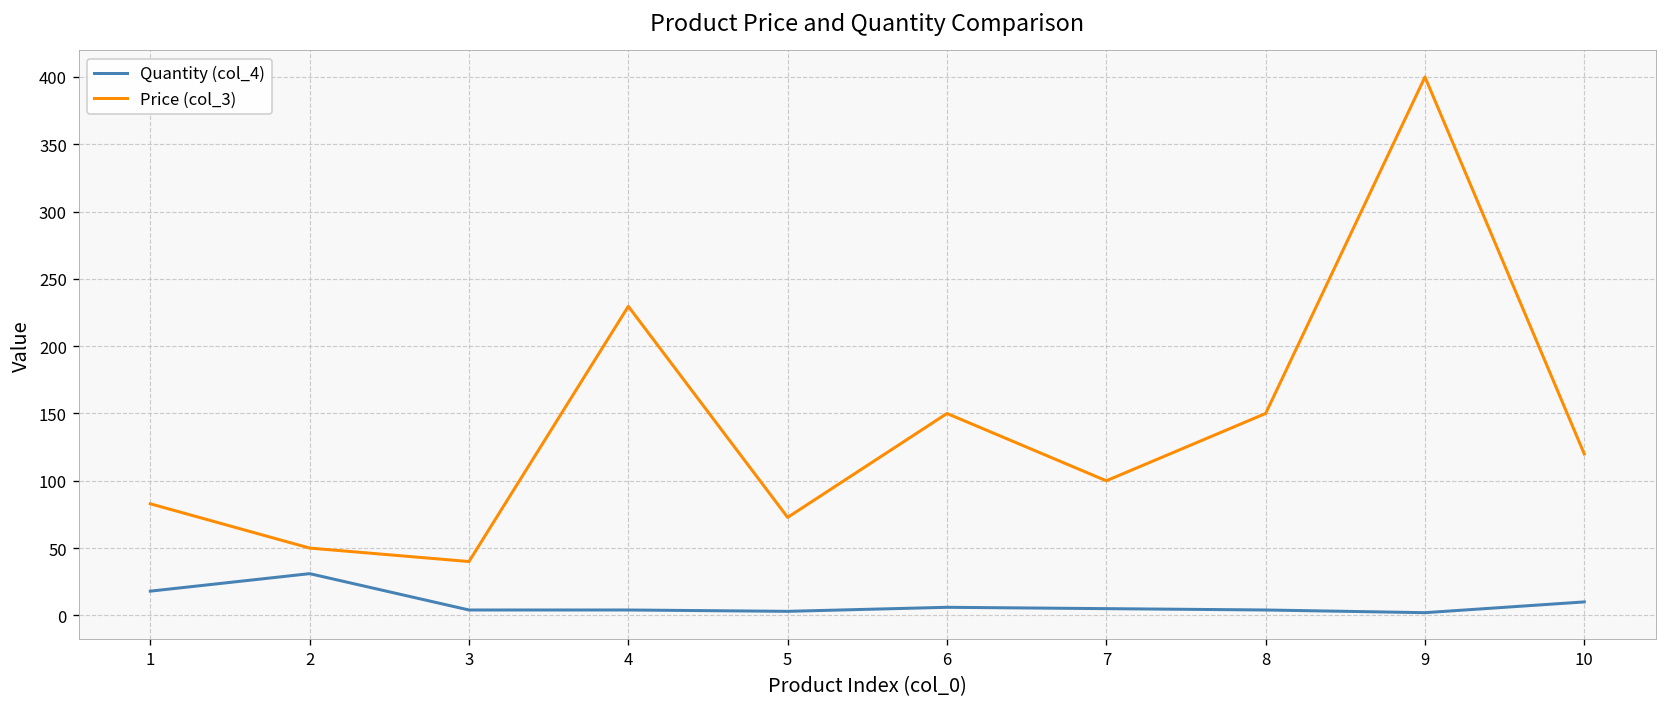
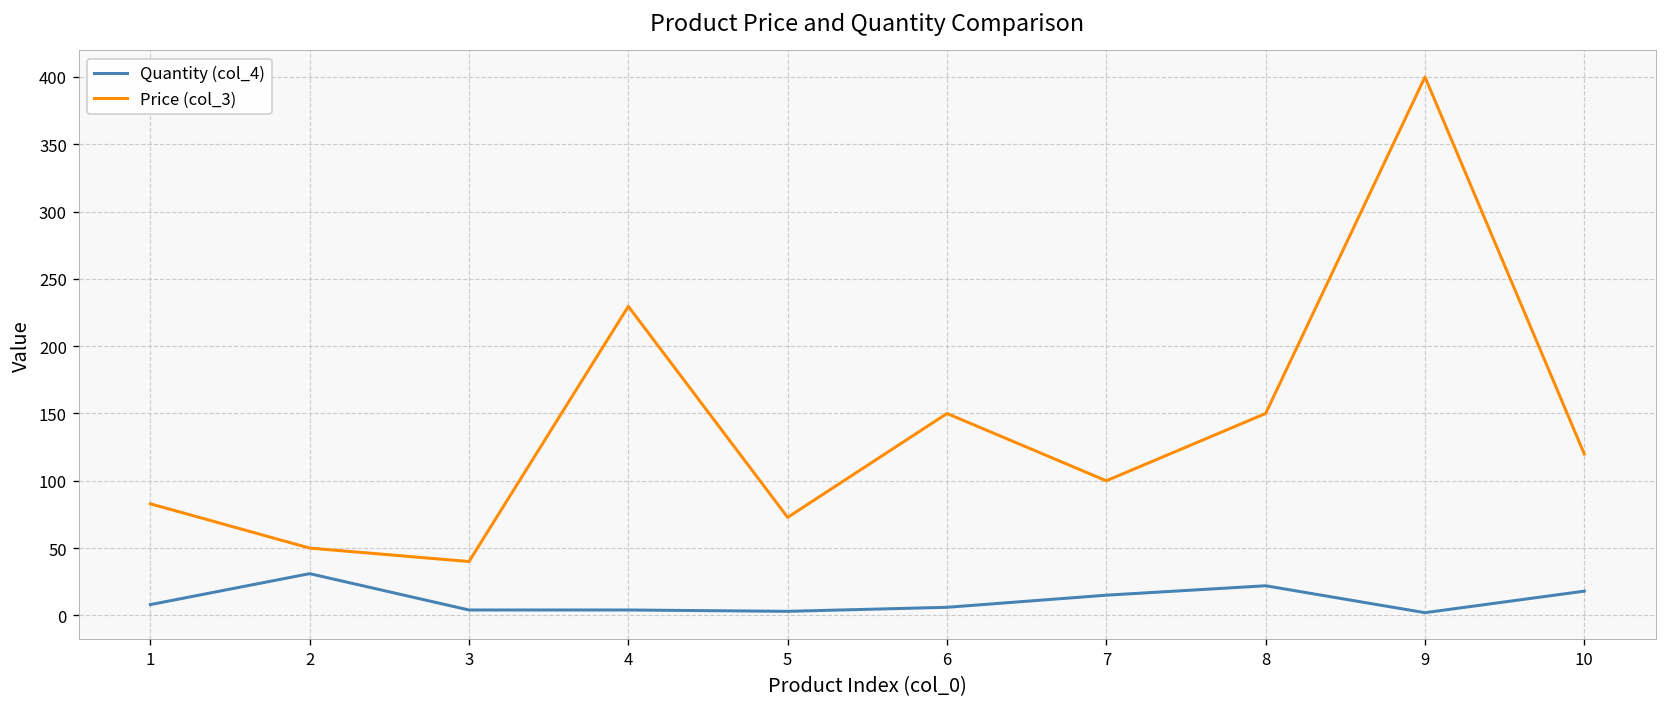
Quantity (col_4), 1: 18 -> 8
Quantity (col_4), 7: 5 -> 15
Quantity (col_4), 8: 4 -> 22
Quantity (col_4), 10: 10 -> 18
